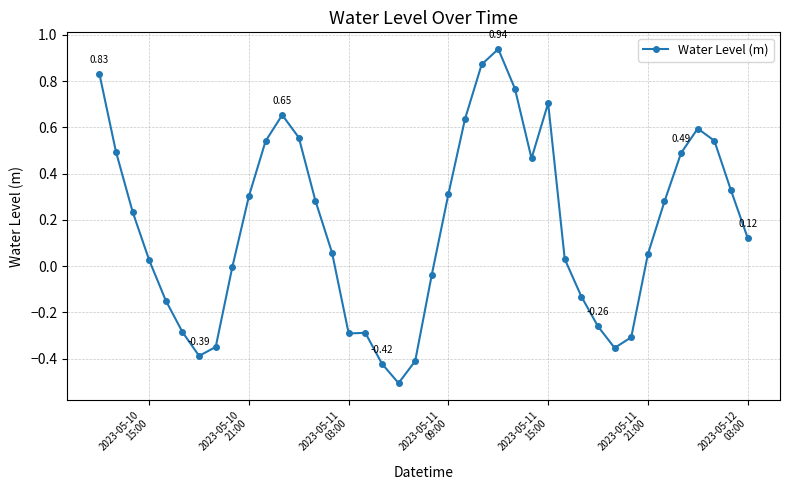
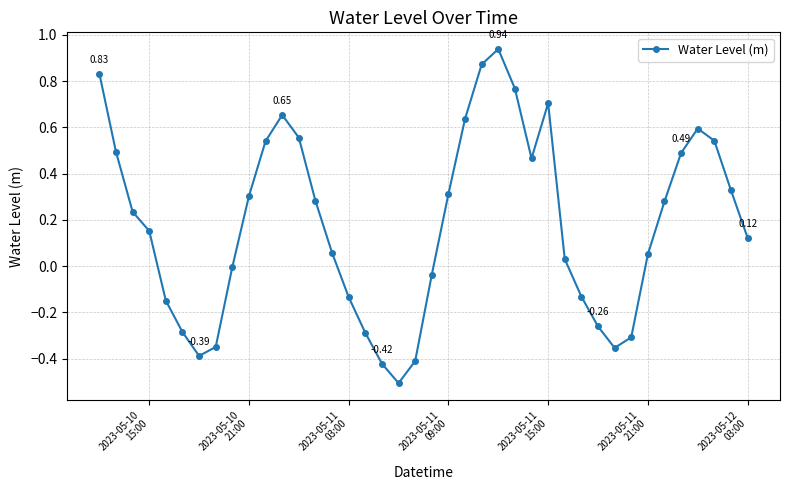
2023-05-10 15:00: 0.03 -> 0.15
2023-05-11 03:00: -0.29 -> -0.13
